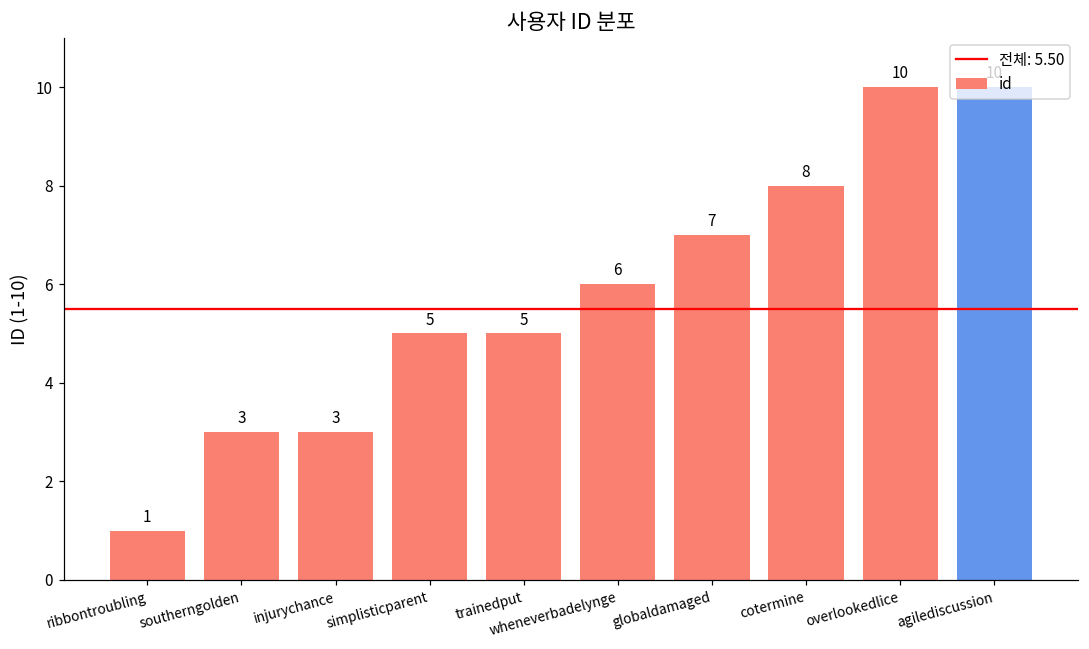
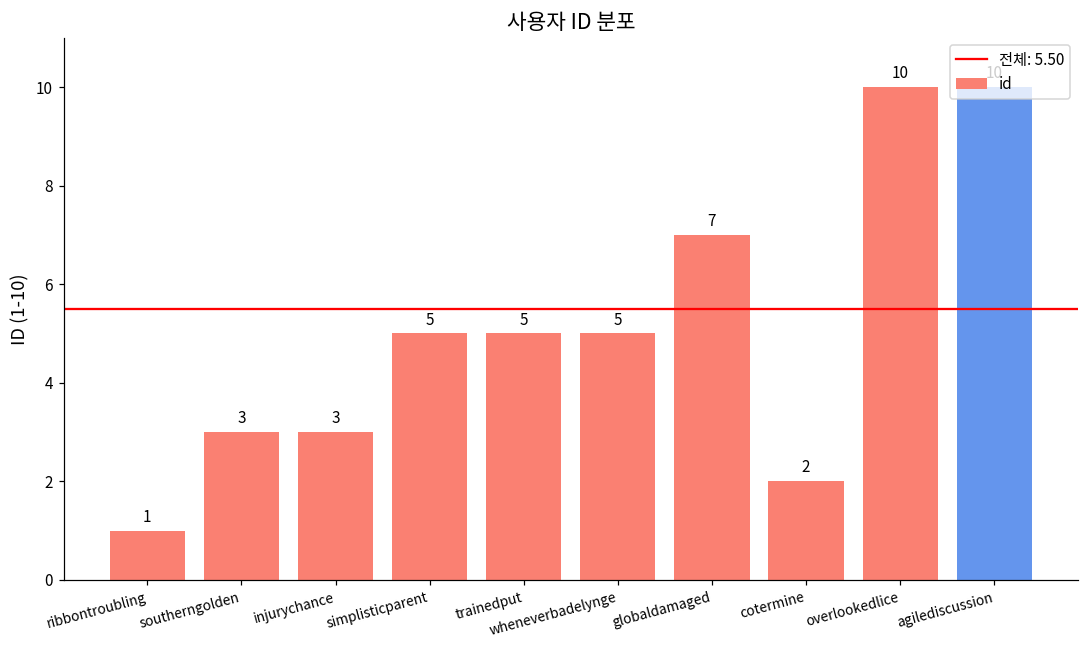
wheneverbadelynge: 6 -> 5
cotermine: 8 -> 2
